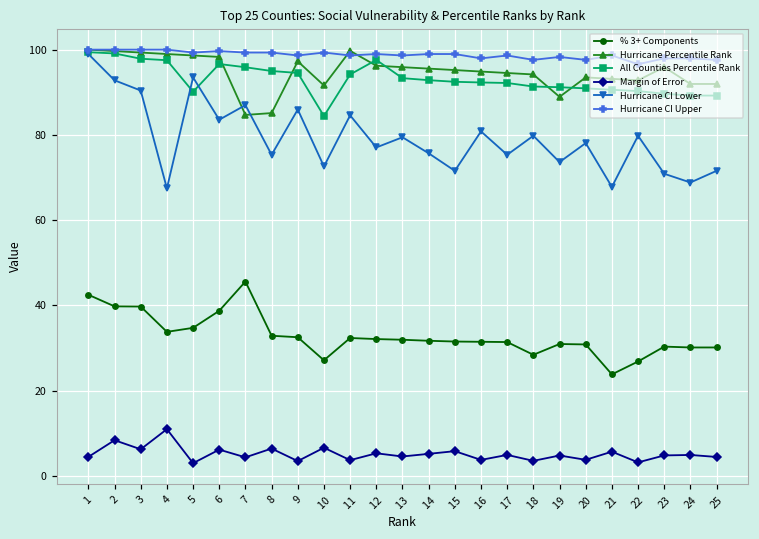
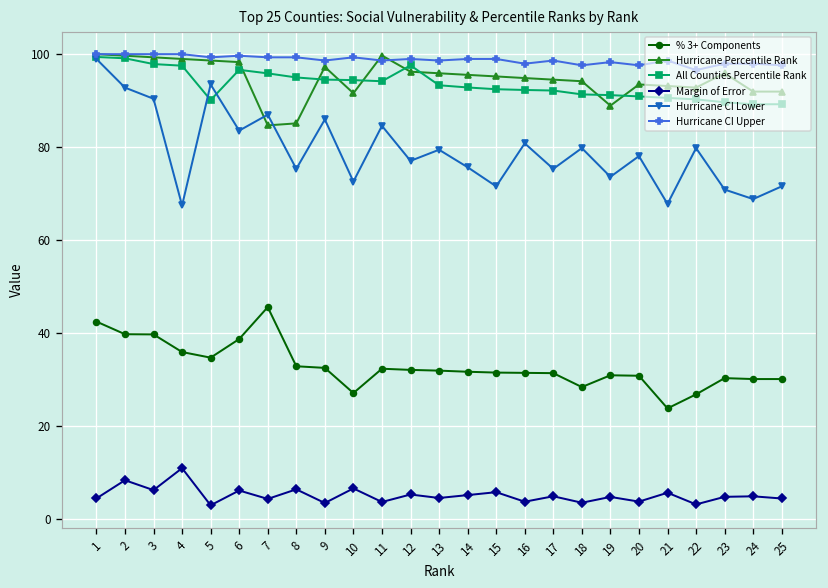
% 3+ Components, 4: 34 -> 36
All Counties Percentile Rank, 10: 84 -> 94
